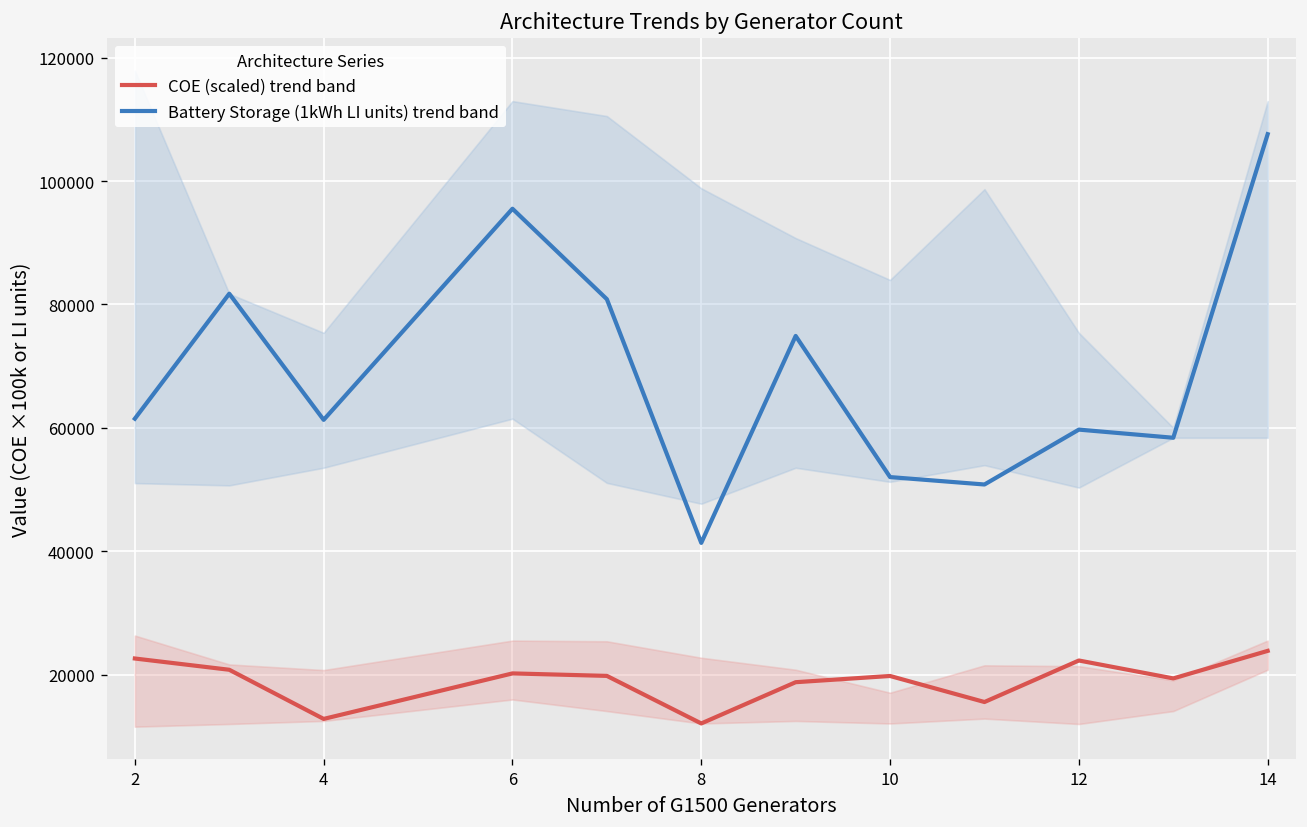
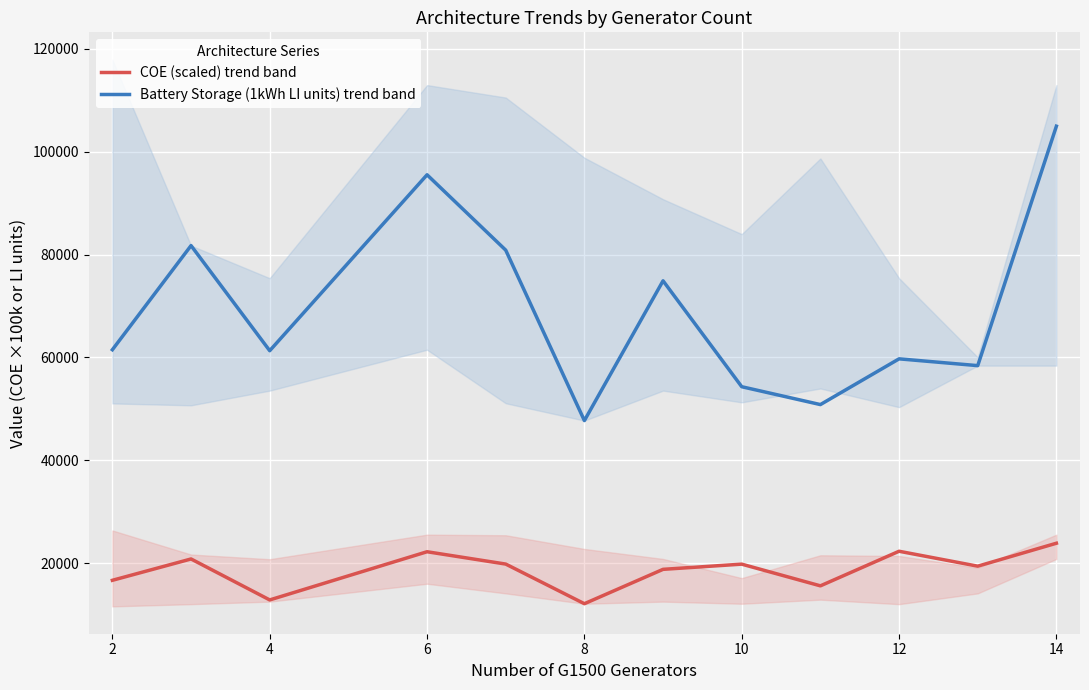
COE (scaled) trend band, 2: 23000 -> 17000
COE (scaled) trend band, 6: 20000 -> 22000
Battery Storage (1kWh LI units) trend band, 8: 41000 -> 48000
Battery Storage (1kWh LI units) trend band, 10: 52000 -> 54000
Battery Storage (1kWh LI units) trend band, 14: 108000 -> 105000
